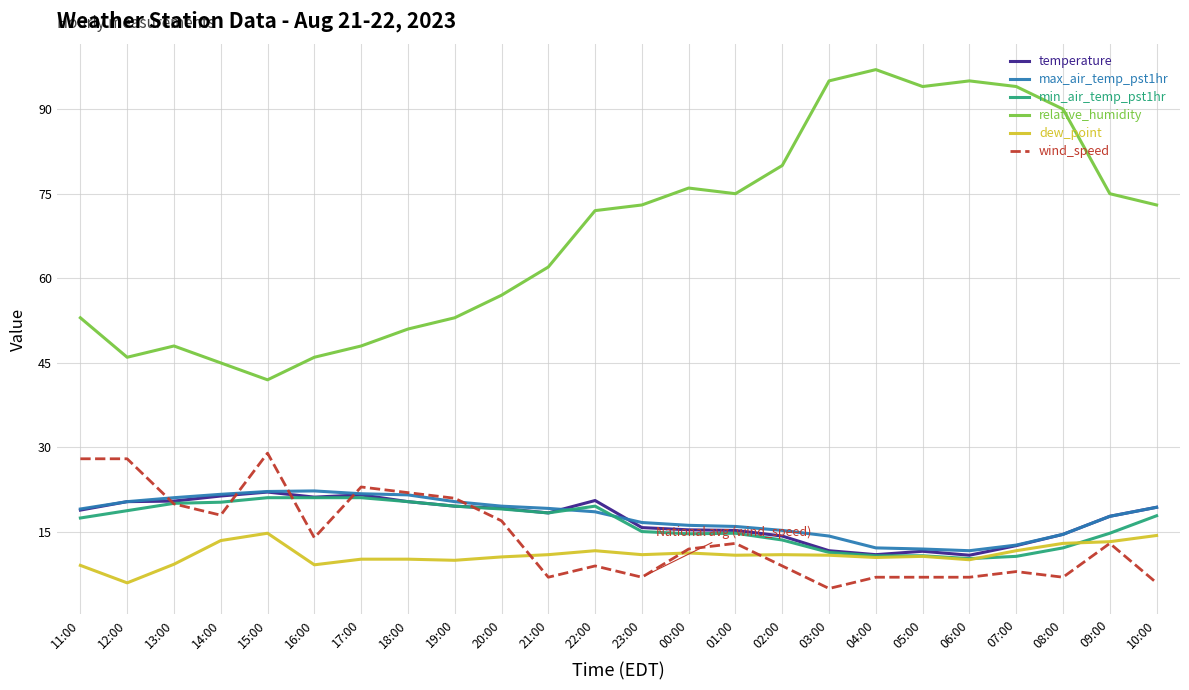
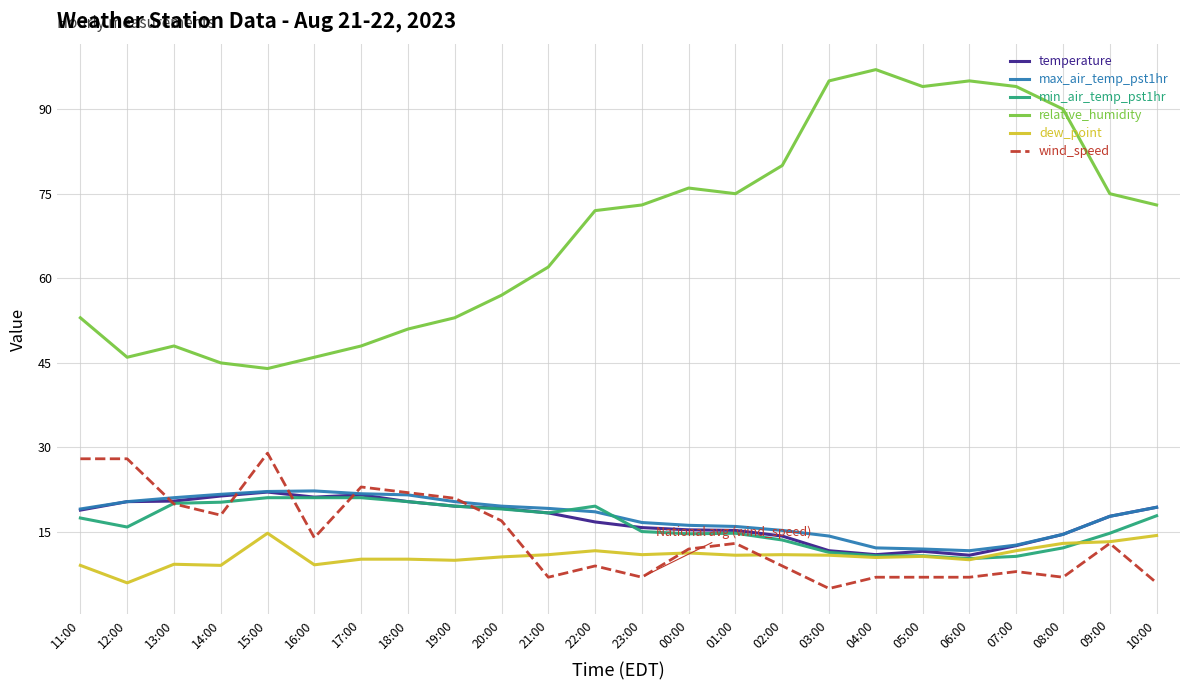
min_air_temp_pst1hr, 12:00: 19 -> 16
dew_point, 14:00: 14 -> 9
relative_humidity, 15:00: 42 -> 44
temperature, 22:00: 21 -> 17
